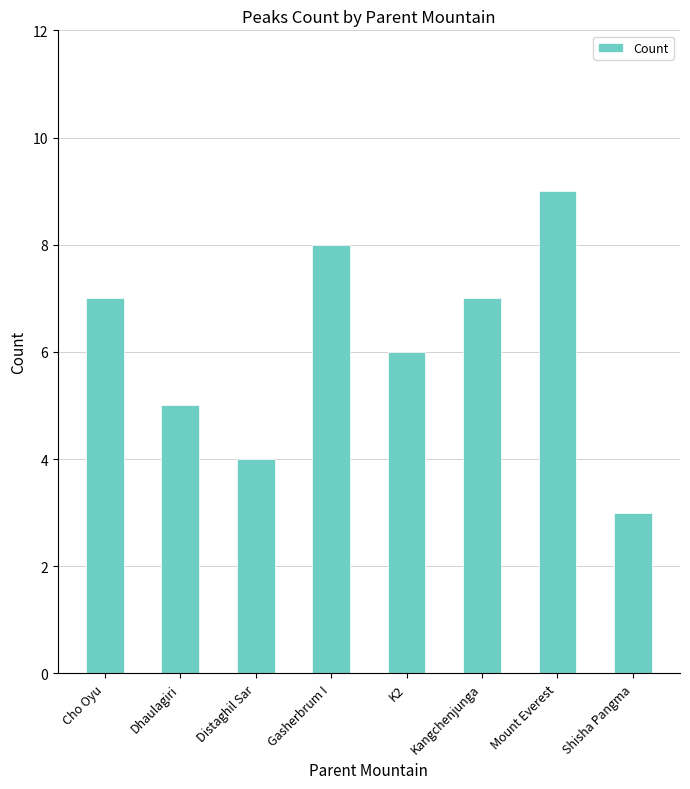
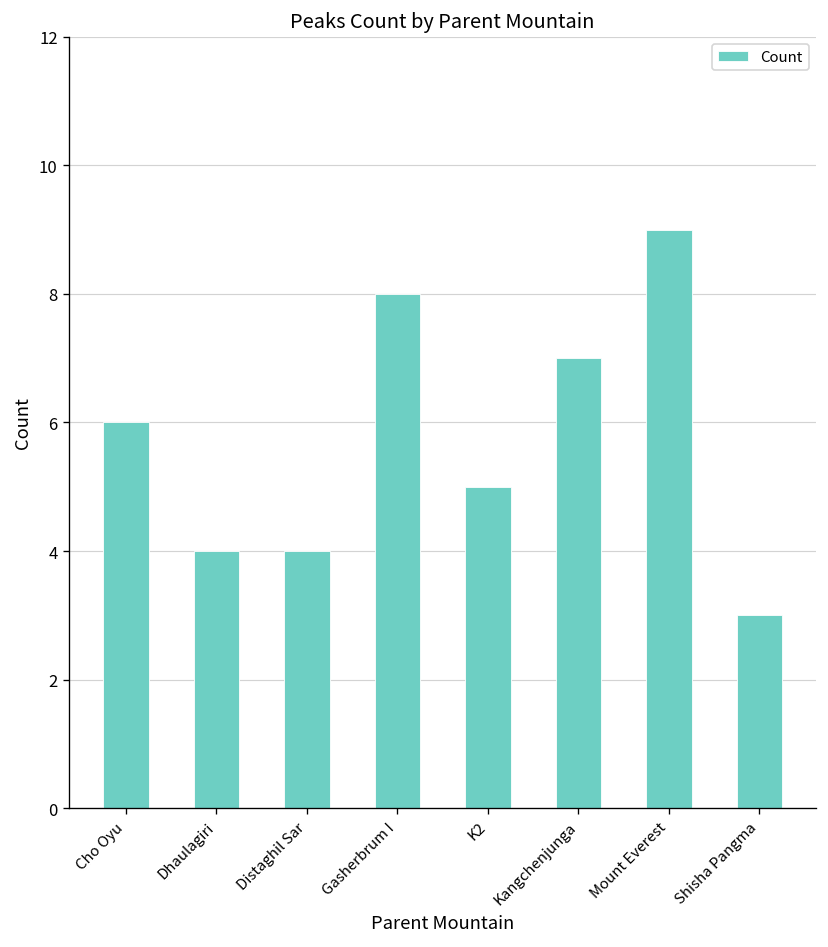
Cho Oyu: 7 -> 6
Dhaulagiri: 5 -> 4
K2: 6 -> 5
